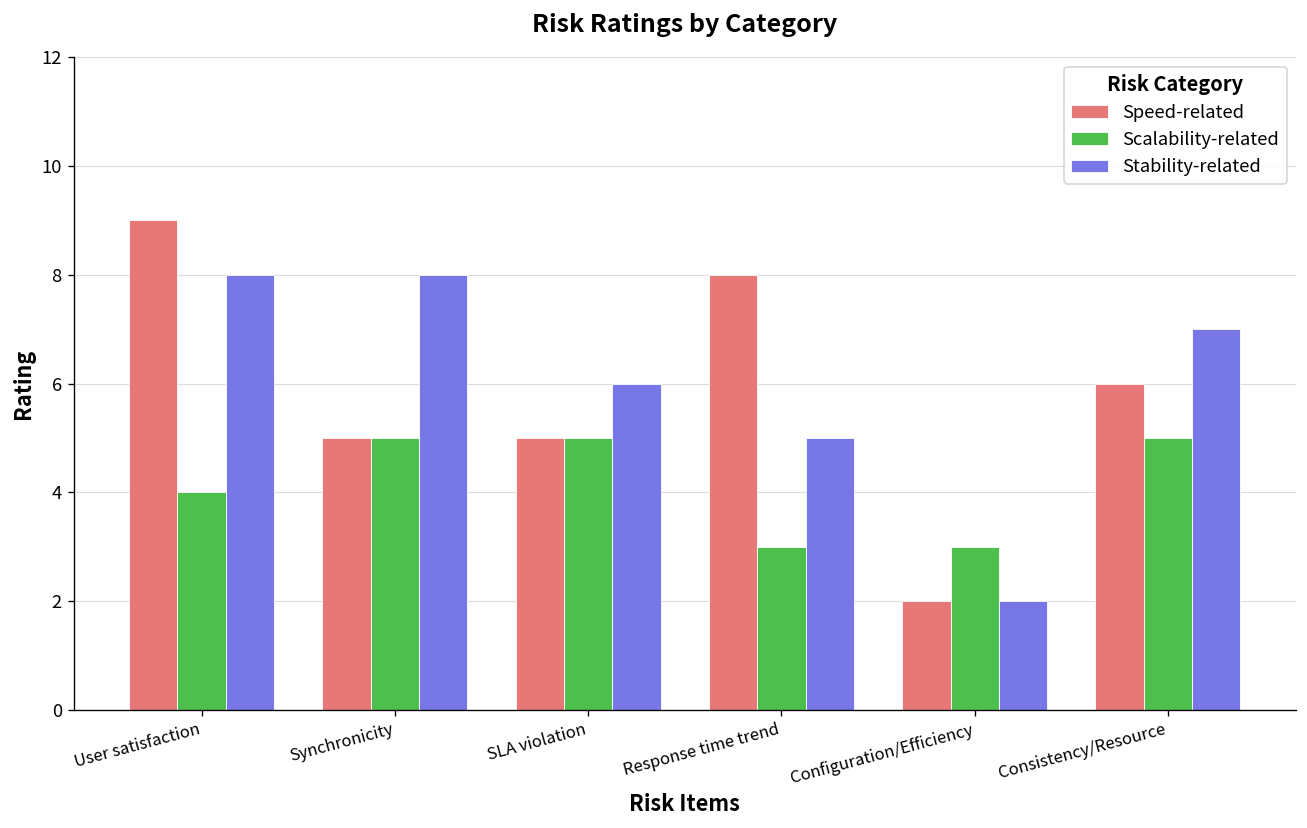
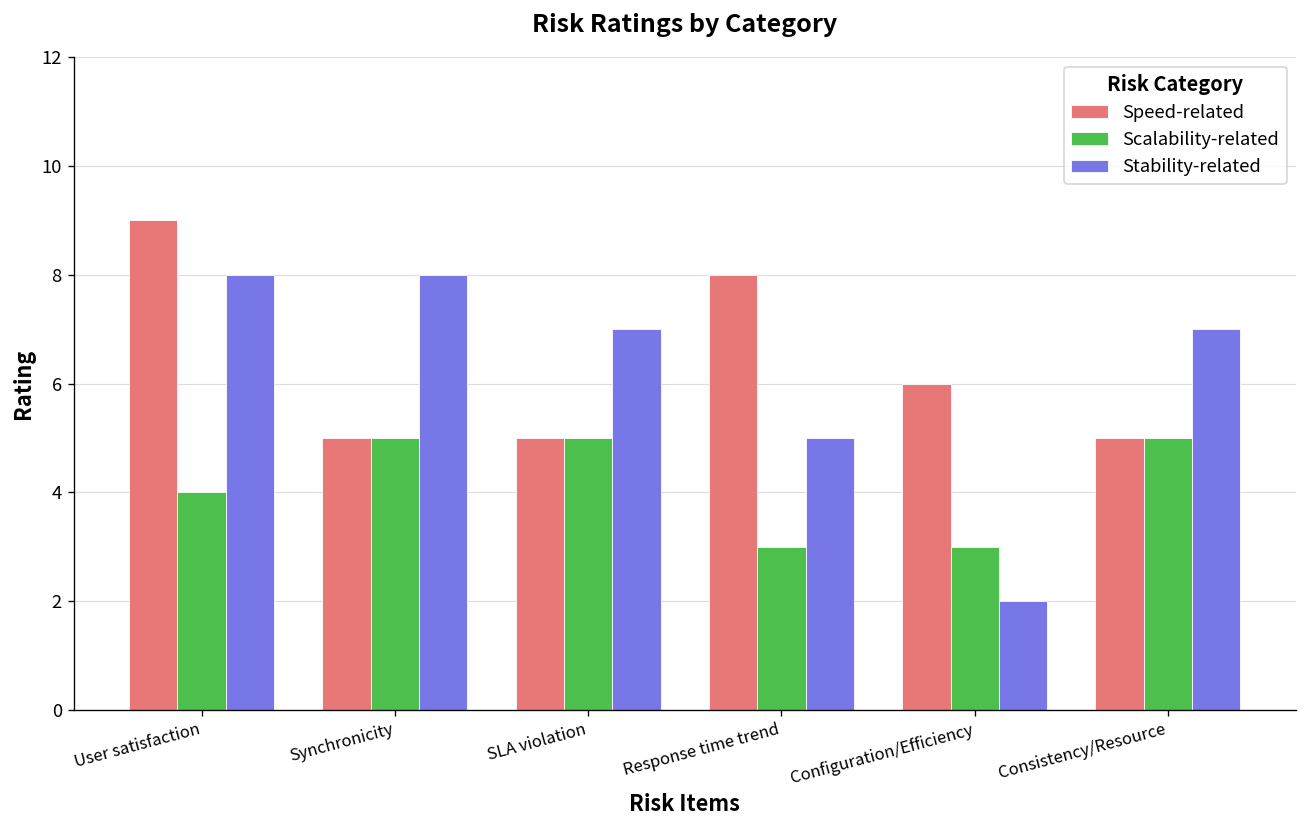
Stability-related, SLA violation: 6 -> 7
Speed-related, Configuration/Efficiency: 2 -> 6
Speed-related, Consistency/Resource: 6 -> 5
